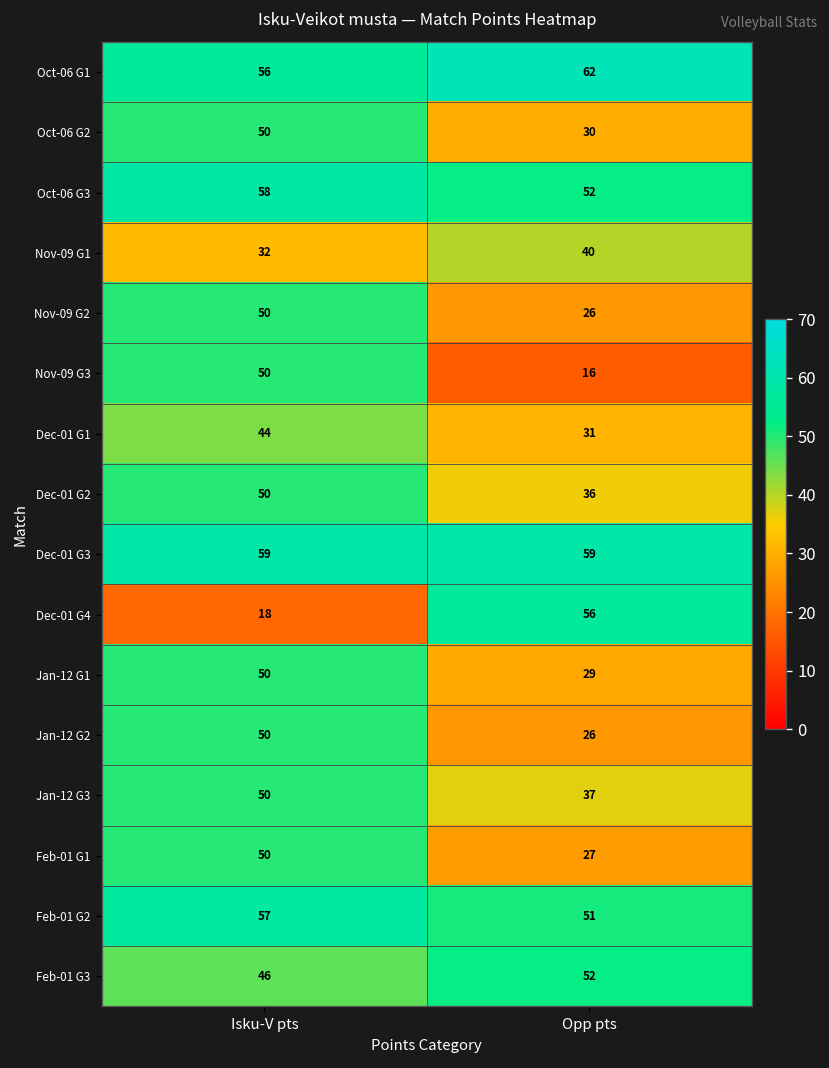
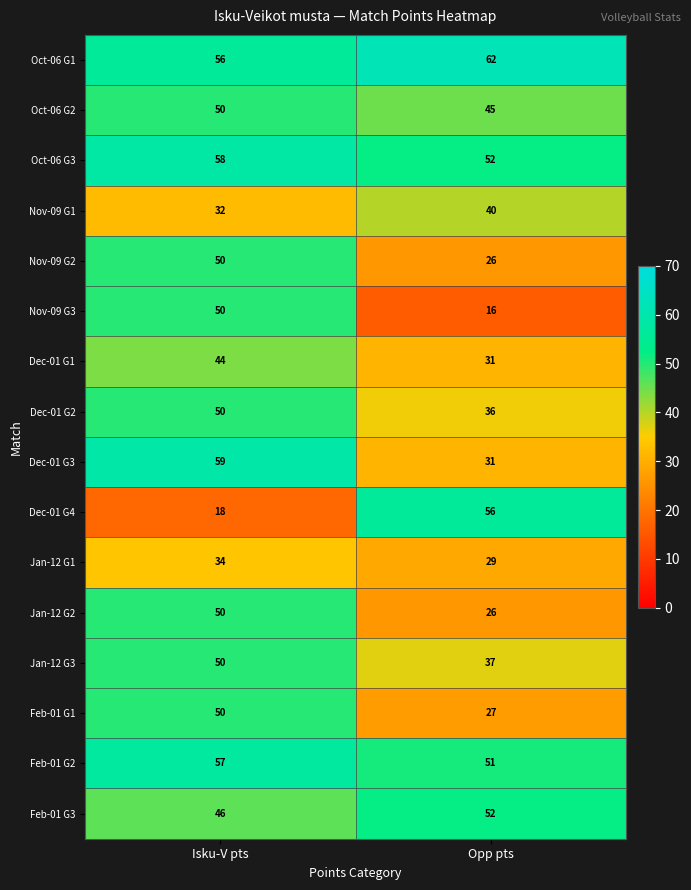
Oct-06 G2, Opp pts: 30 -> 45
Dec-01 G3, Opp pts: 59 -> 31
Jan-12 G1, Isku-V pts: 50 -> 34
